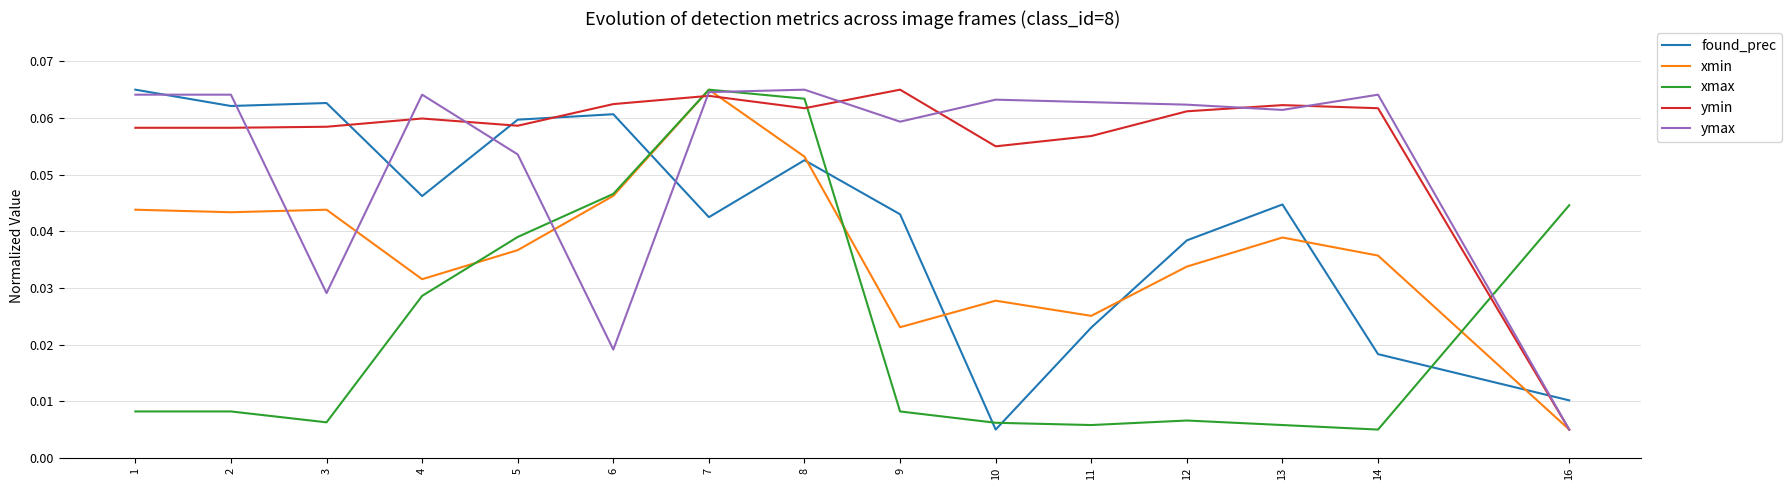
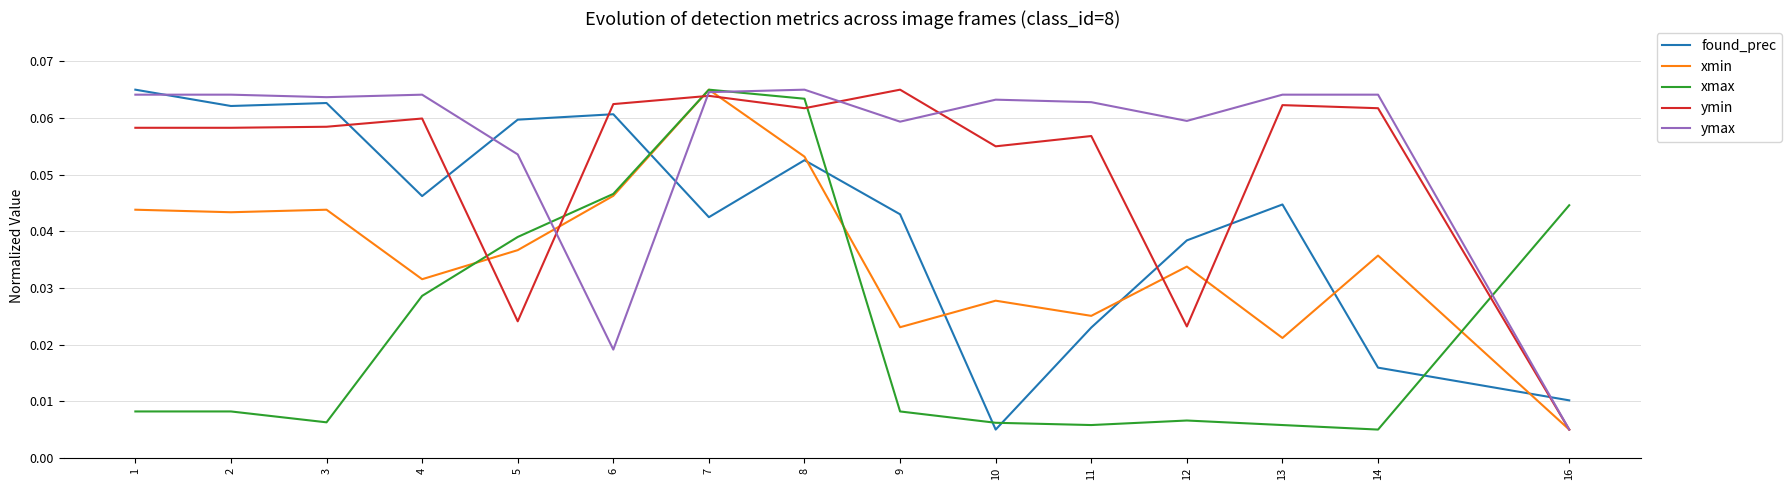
ymax, 3: 0.029 -> 0.064
ymin, 5: 0.059 -> 0.024
ymin, 12: 0.061 -> 0.023
ymax, 12: 0.062 -> 0.059
xmin, 13: 0.039 -> 0.021
ymax, 13: 0.061 -> 0.064
found_prec, 14: 0.018 -> 0.016
